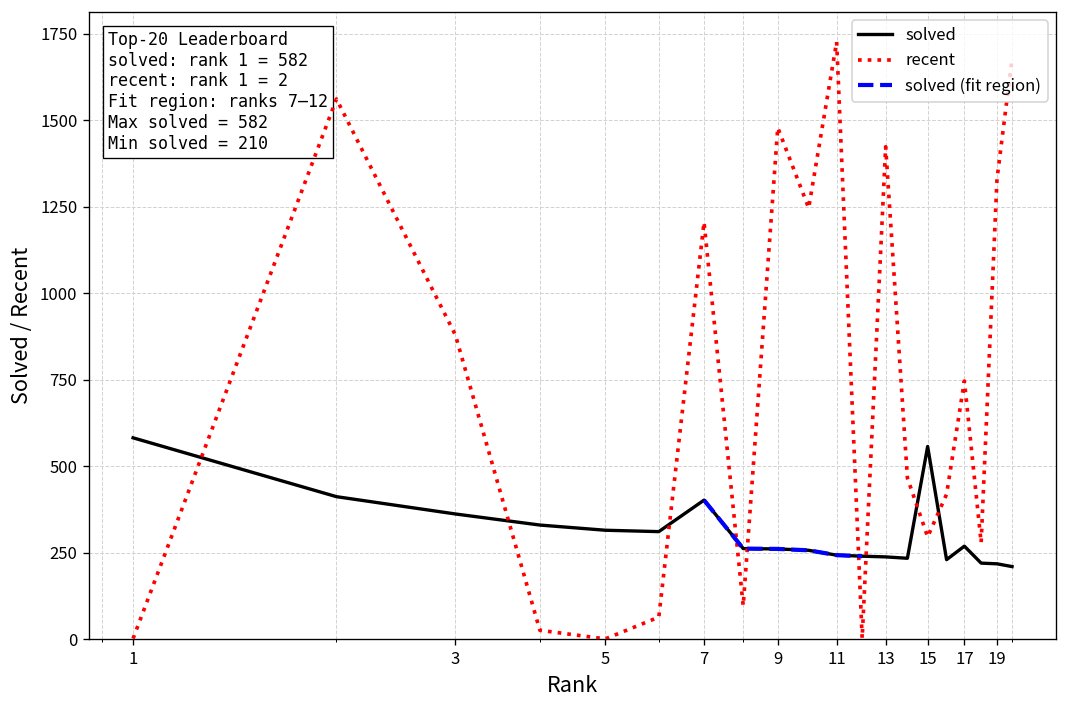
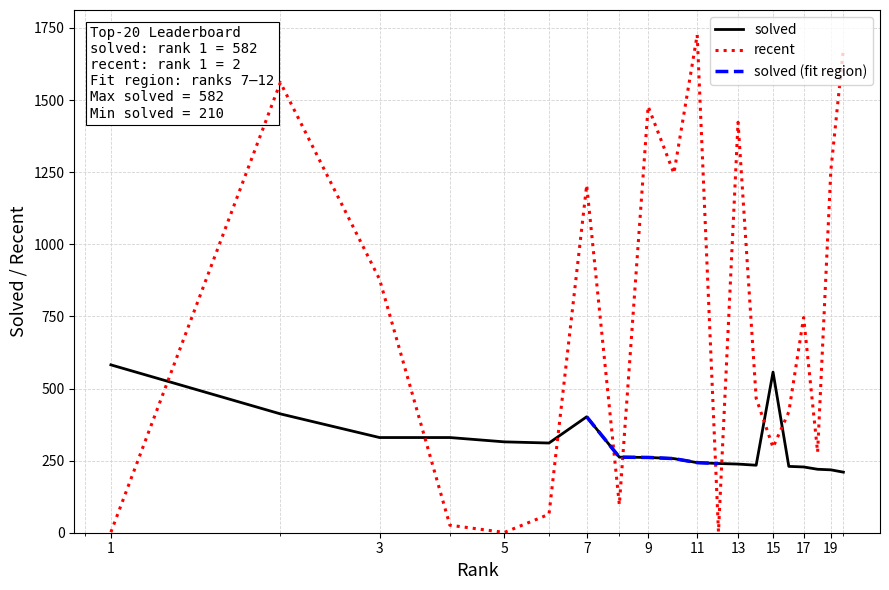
solved, 3: 360 -> 330
solved, 17: 270 -> 230
recent, 19: 1330 -> 1260
